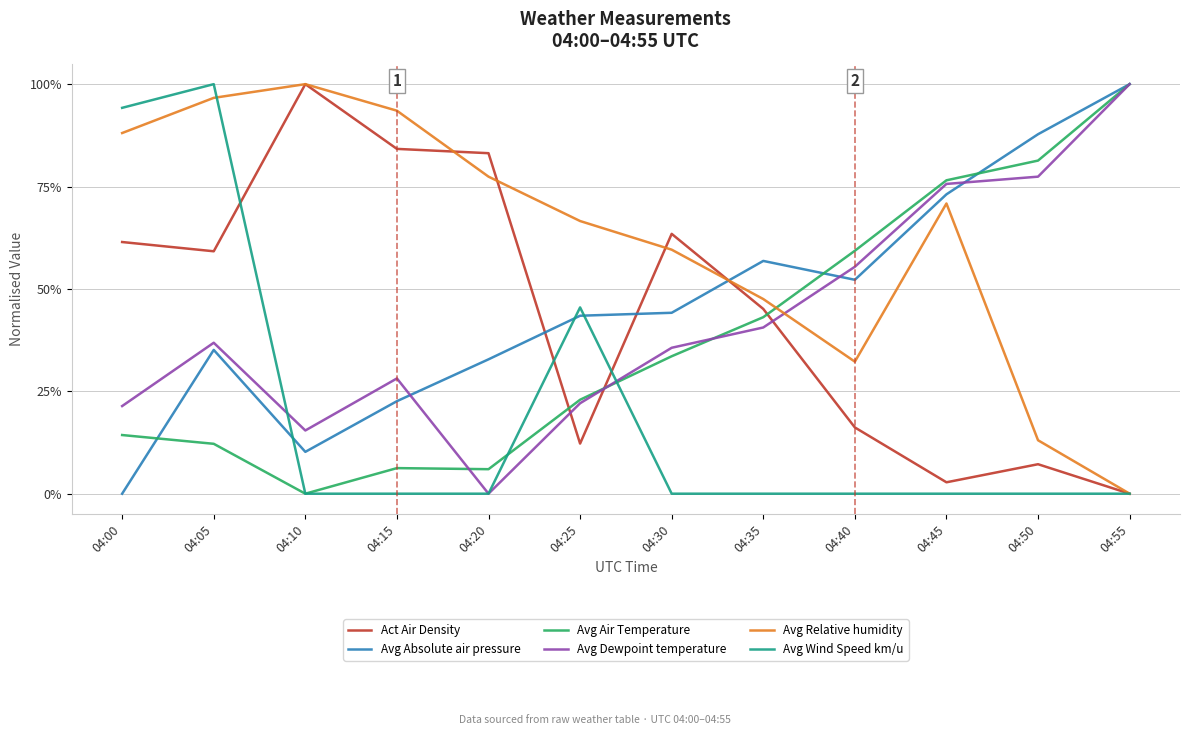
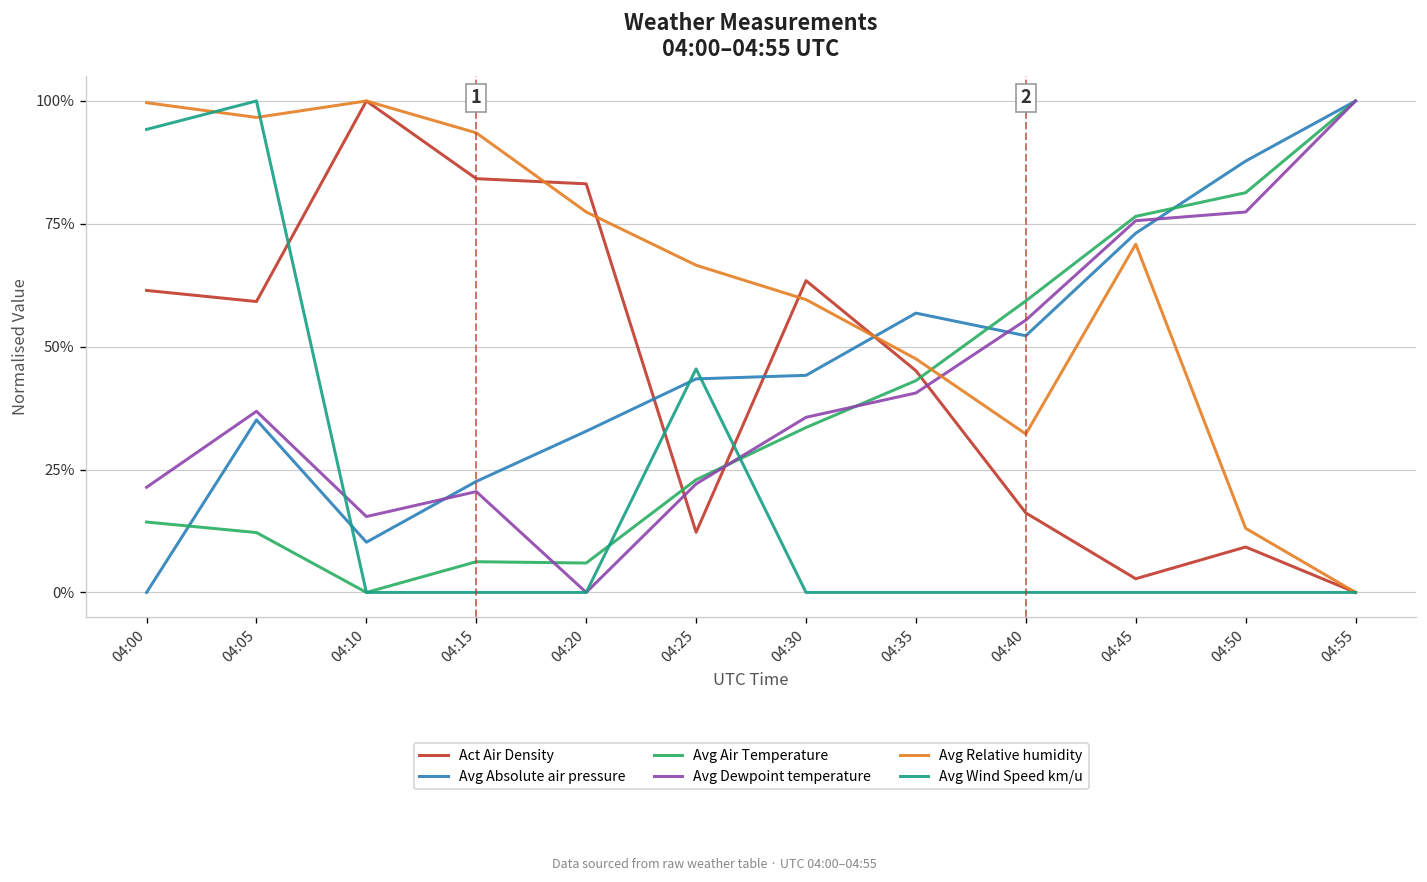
Avg Relative humidity, 04:00: 88% -> 100%
Avg Dewpoint temperature, 04:15: 28% -> 21%
Act Air Density, 04:50: 7% -> 9%
